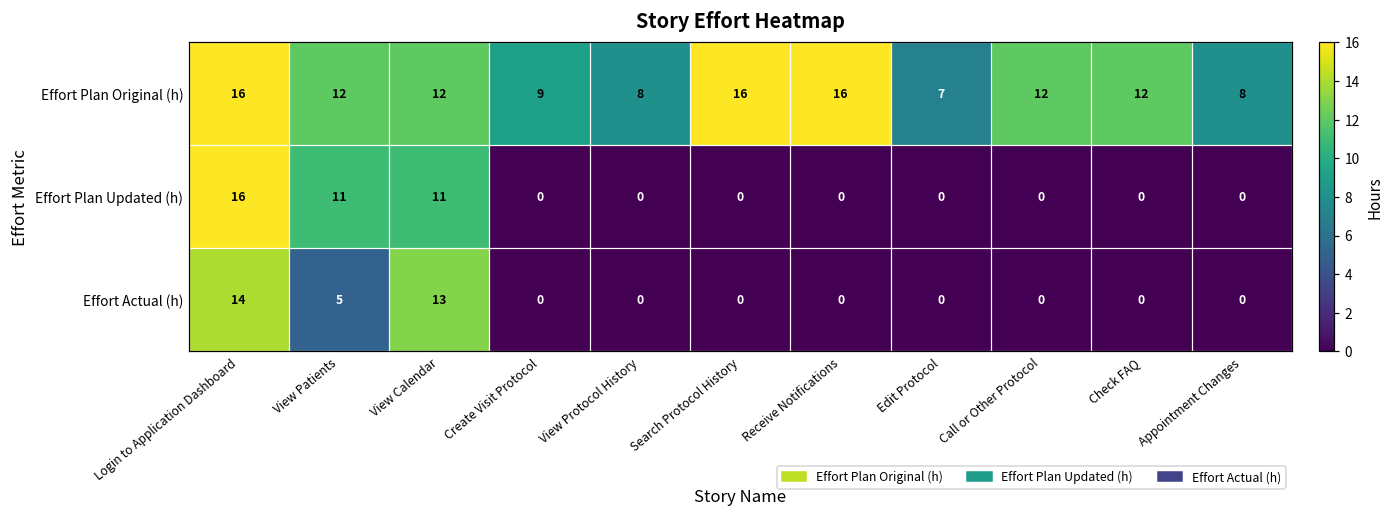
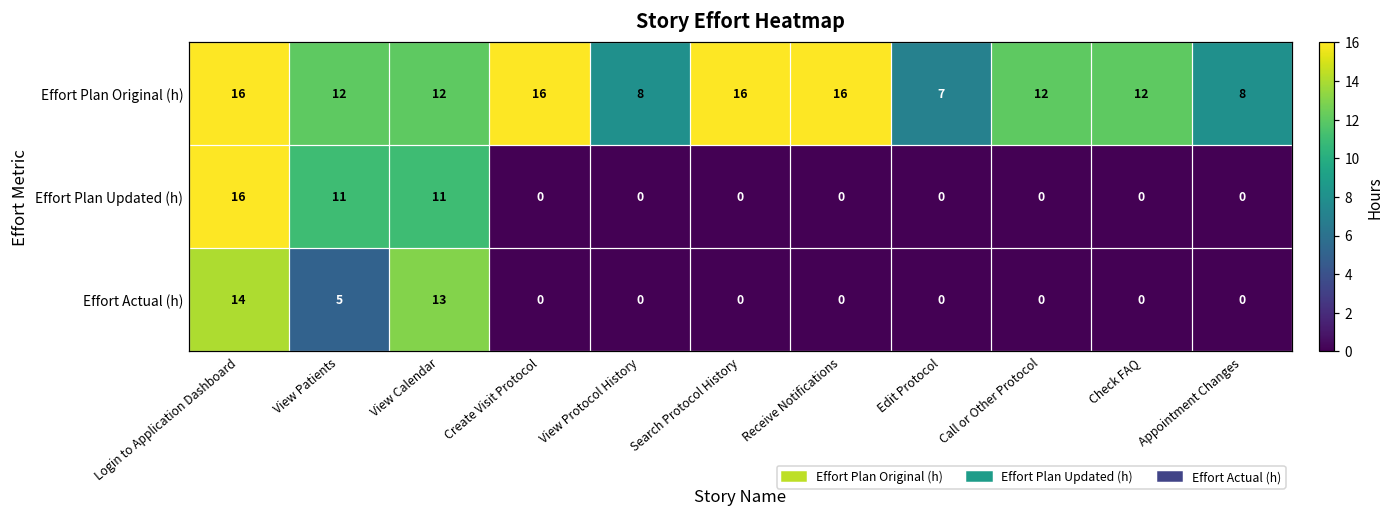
Effort Plan Original (h), Create Visit Protocol: 9 -> 16
